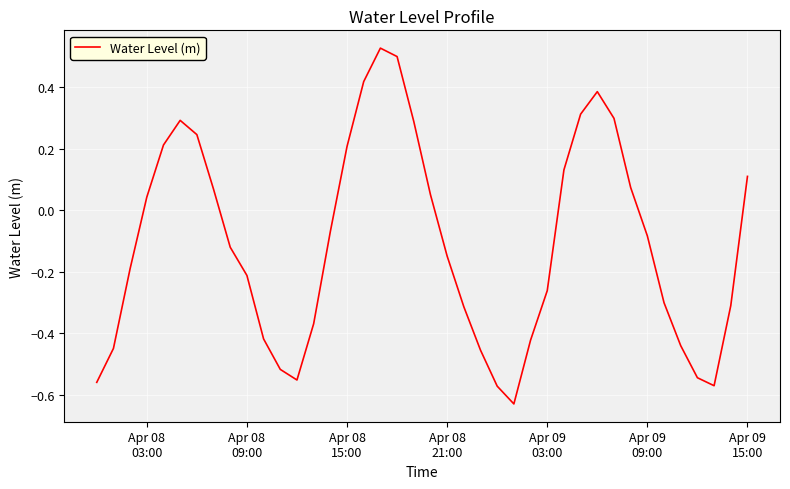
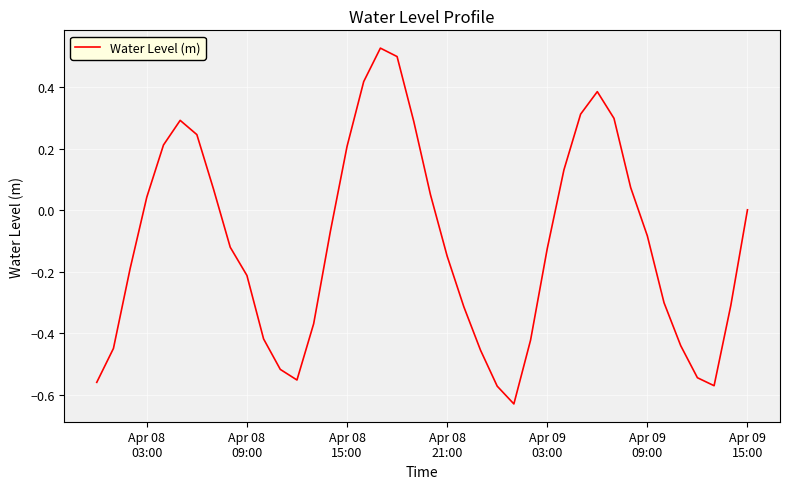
Apr 09 03:00: -0.26 -> -0.12
Apr 09 15:00: 0.11 -> 0.00
